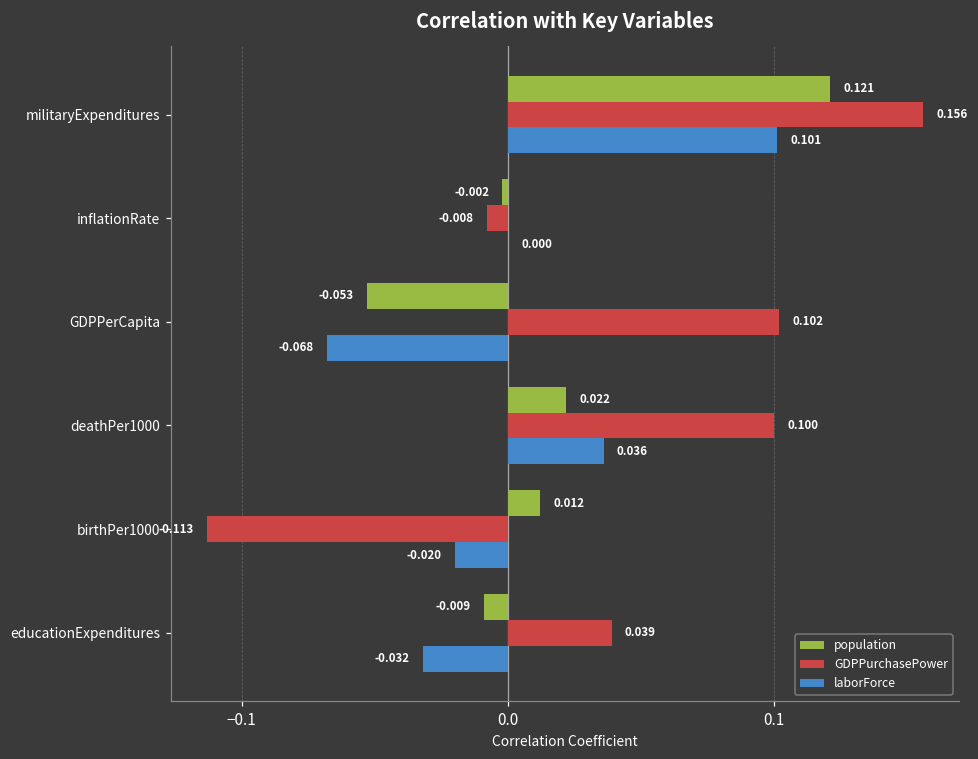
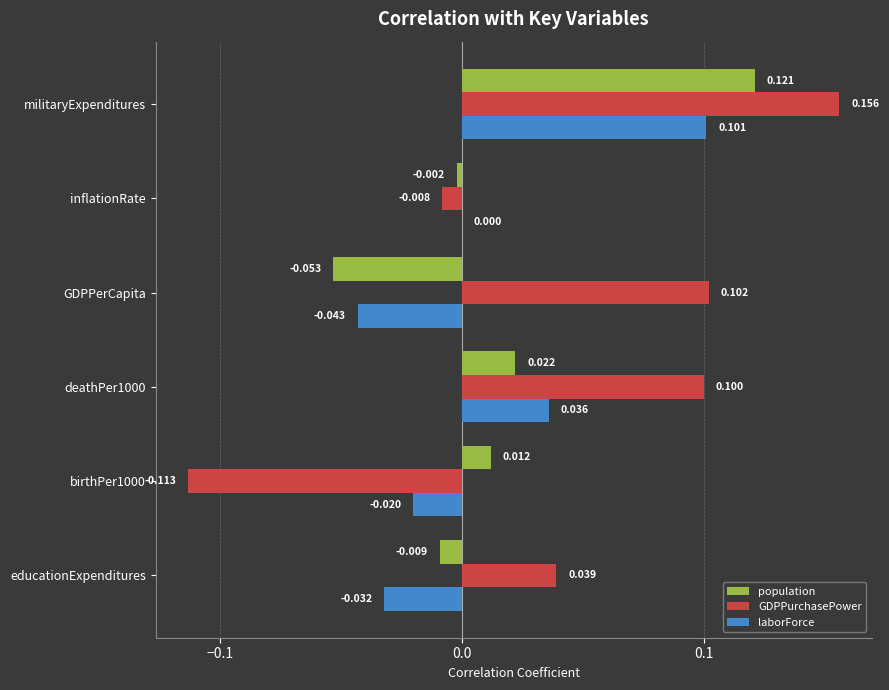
laborForce, GDPPerCapita: -0.068 -> -0.043
